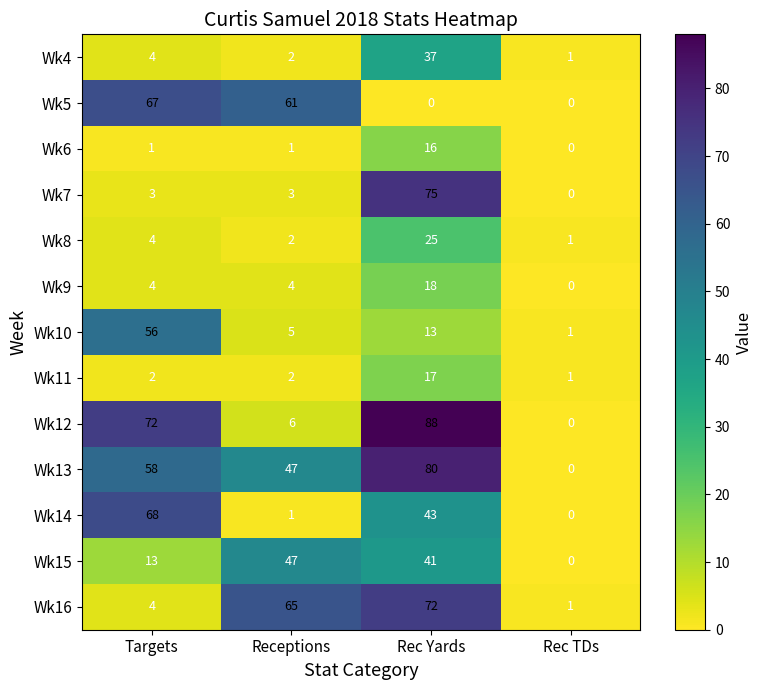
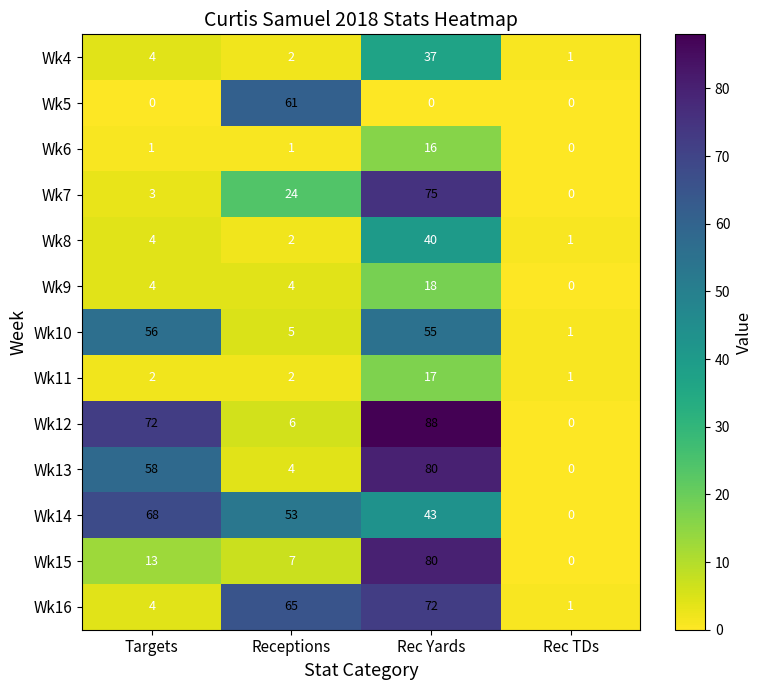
Wk5, Targets: 67 -> 0
Wk7, Receptions: 3 -> 24
Wk8, Rec Yards: 25 -> 40
Wk10, Rec Yards: 13 -> 55
Wk13, Receptions: 47 -> 4
Wk14, Receptions: 1 -> 53
Wk15, Receptions: 47 -> 7
Wk15, Rec Yards: 41 -> 80
